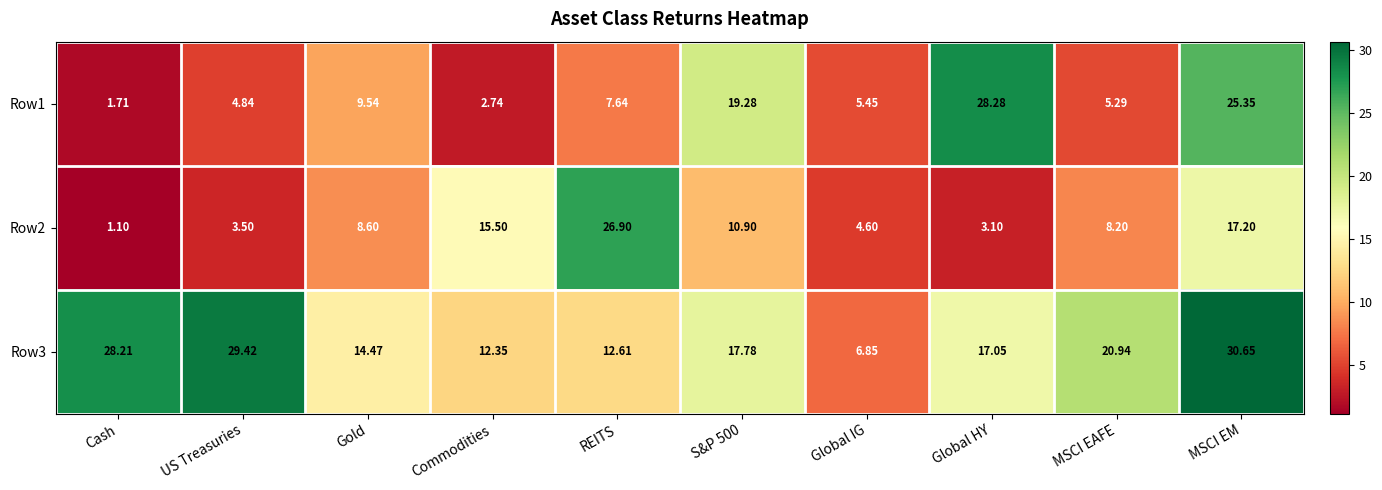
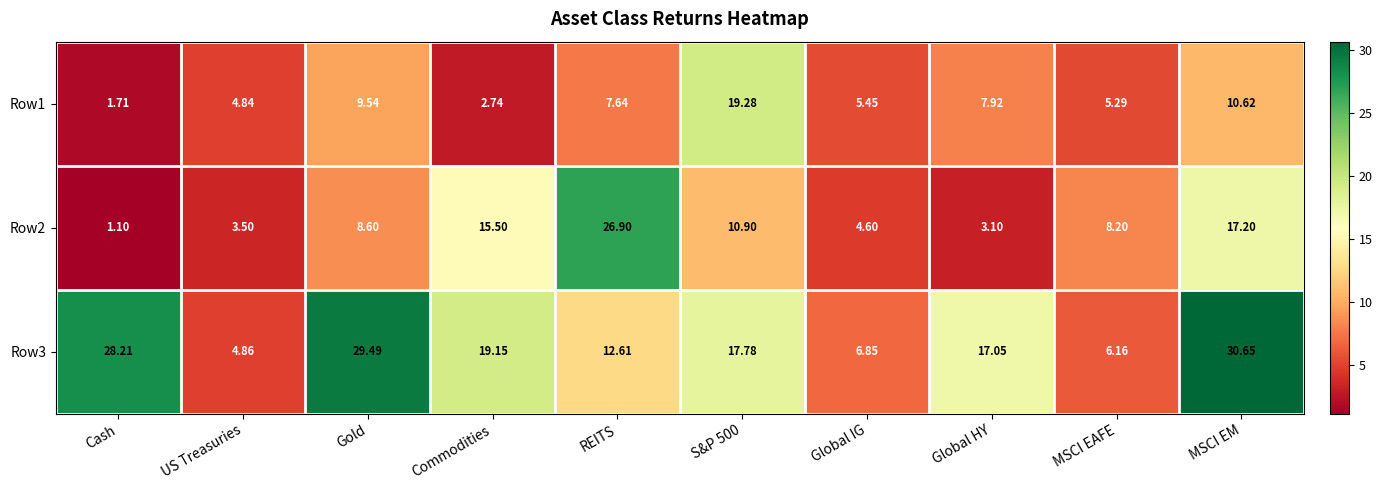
Row1, Global HY: 28.28 -> 7.92
Row1, MSCI EM: 25.35 -> 10.62
Row3, US Treasuries: 29.42 -> 4.86
Row3, Gold: 14.47 -> 29.49
Row3, Commodities: 12.35 -> 19.15
Row3, MSCI EAFE: 20.94 -> 6.16
